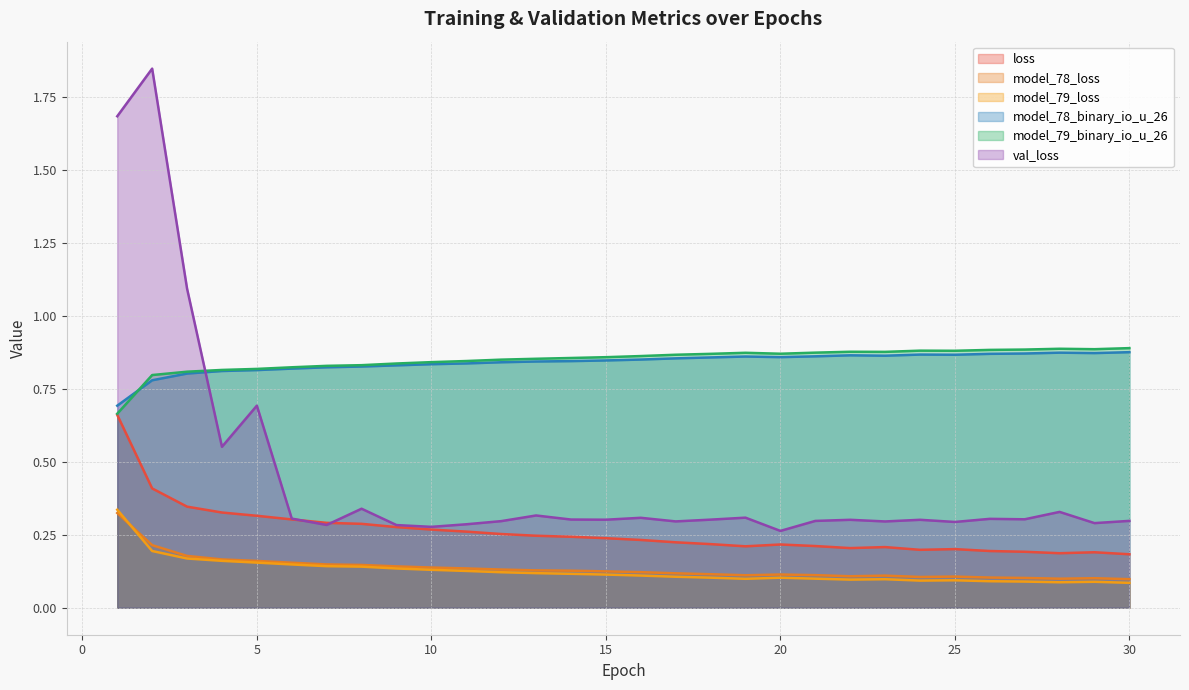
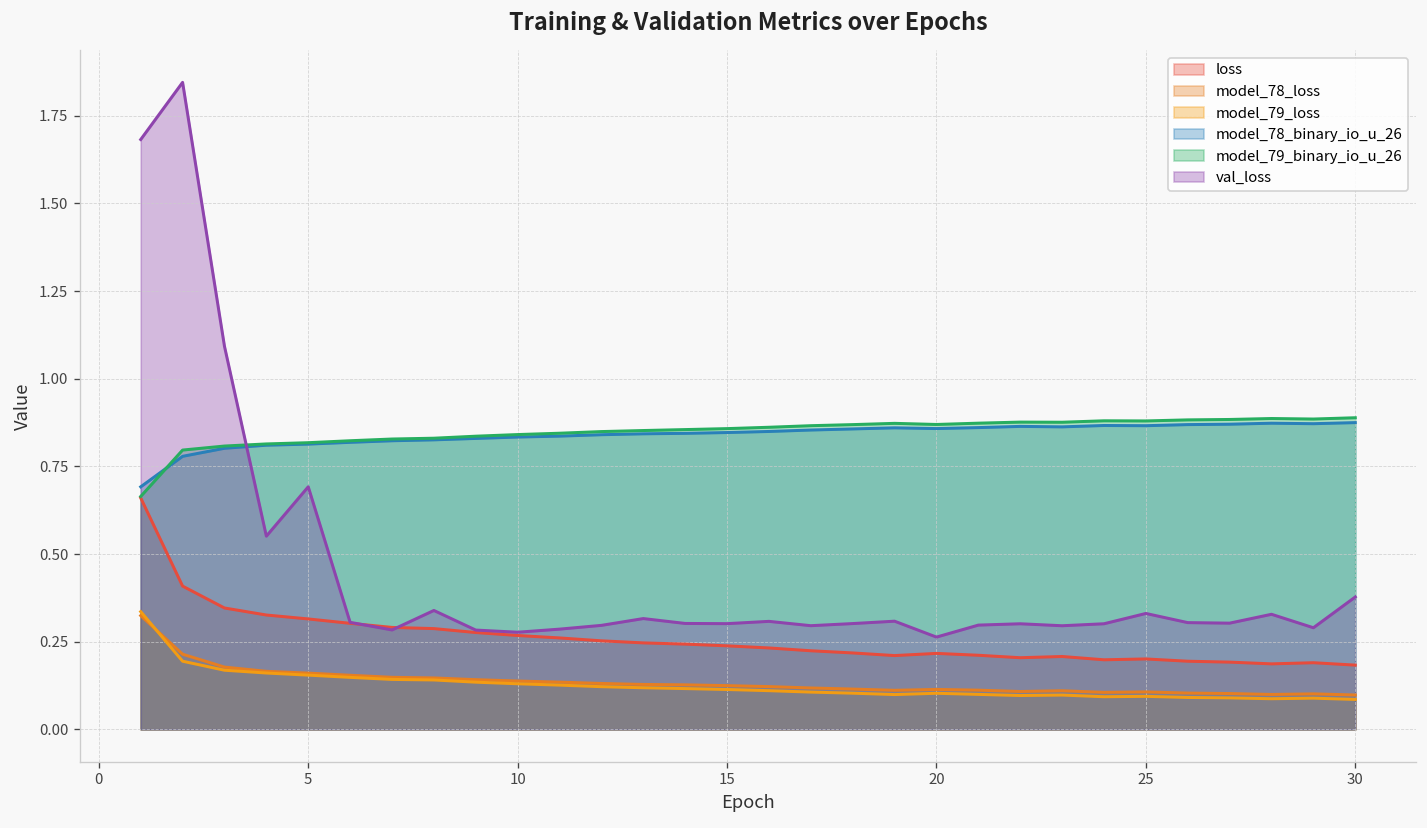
val_loss, 25: 0.29 -> 0.33
val_loss, 30: 0.30 -> 0.38
